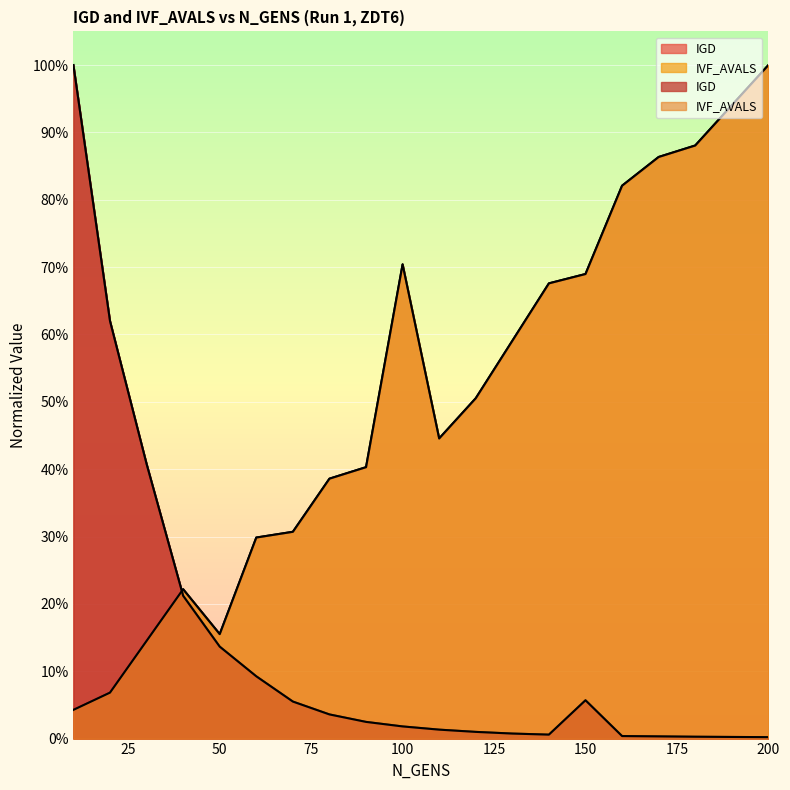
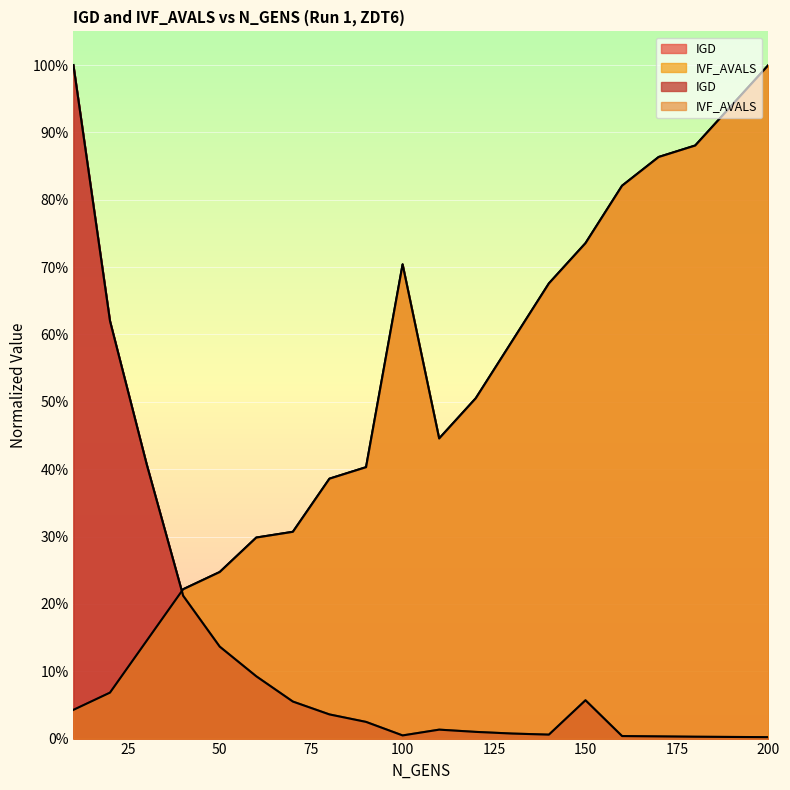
IVF_AVALS, 50: 16% -> 25%
IGD, 100: 2% -> 0%
IVF_AVALS, 150: 69% -> 74%
